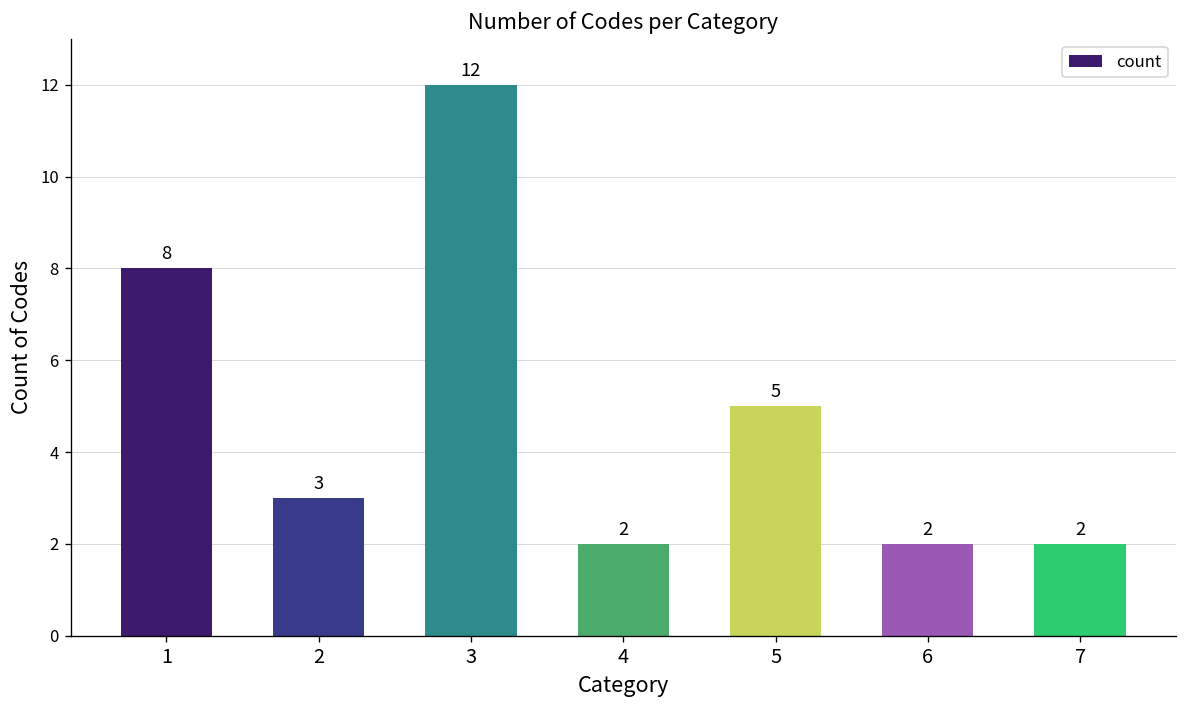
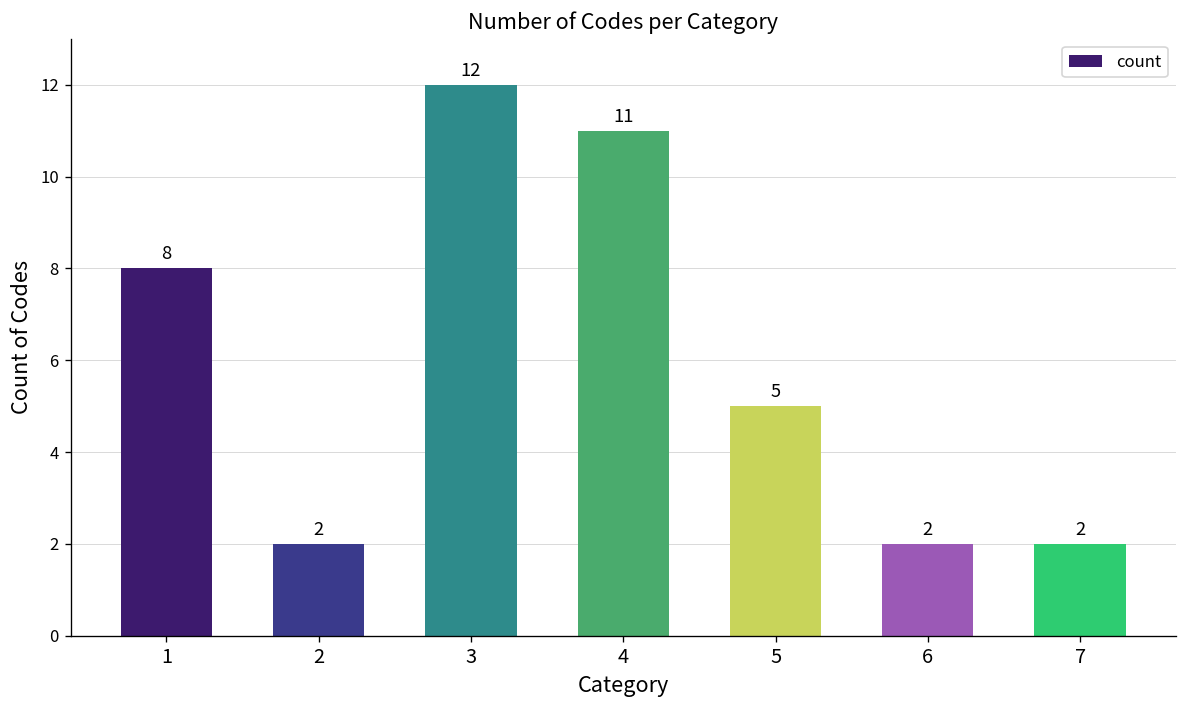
2: 3 -> 2
4: 2 -> 11
